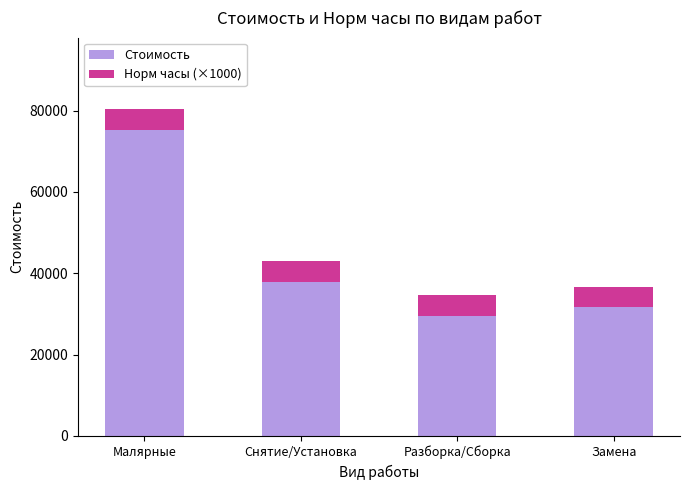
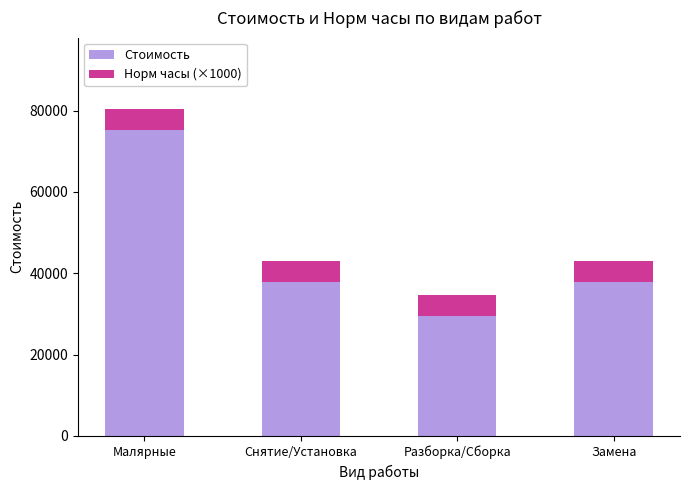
Стоимость, Замена: 32000 -> 38000
